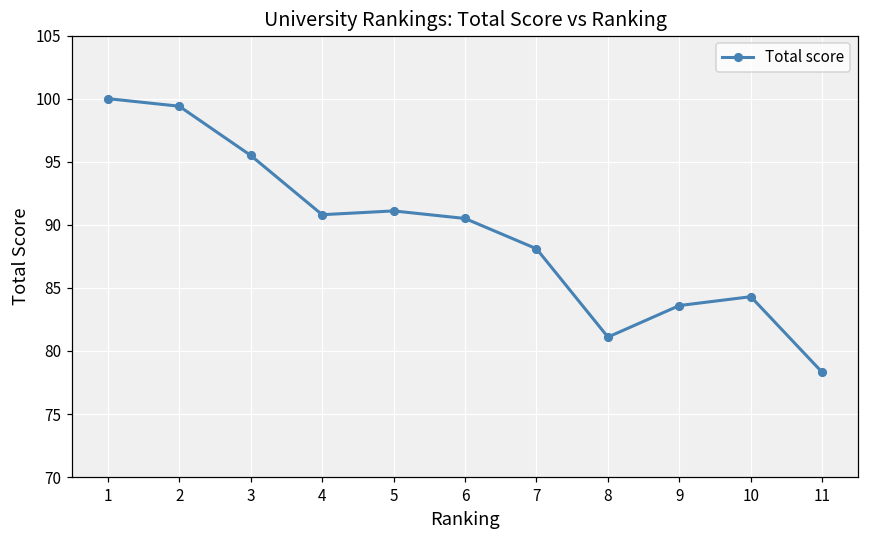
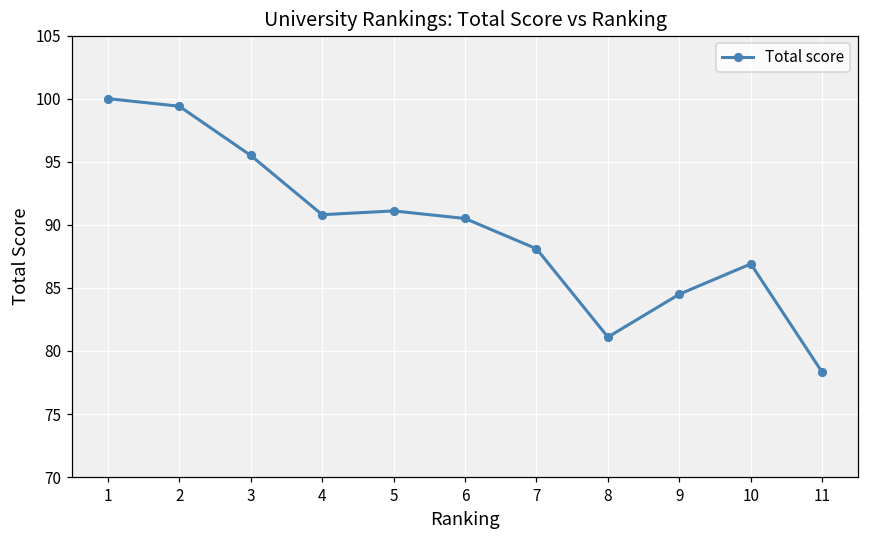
9: 83.6 -> 84.5
10: 84.3 -> 86.9
